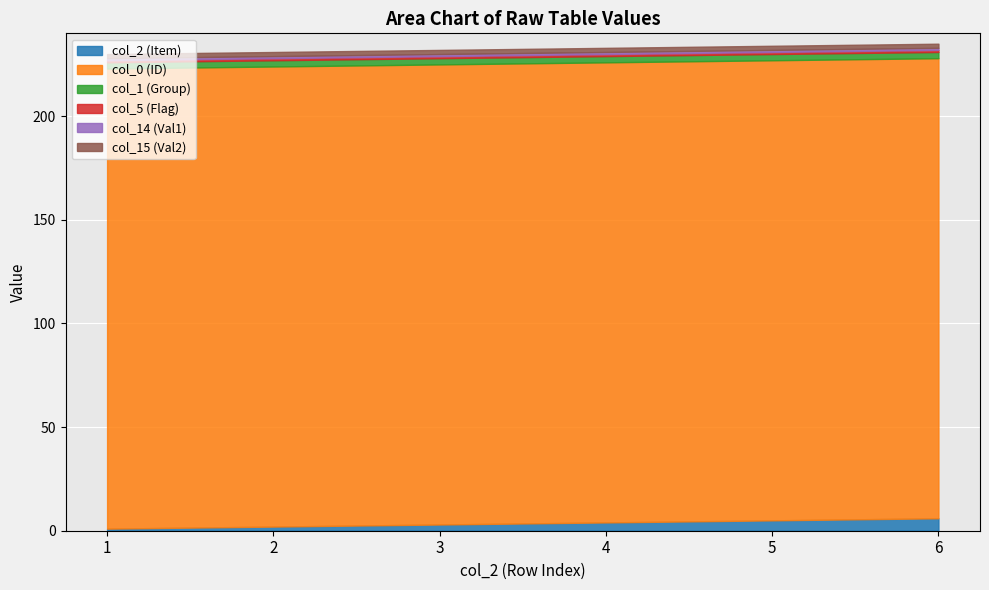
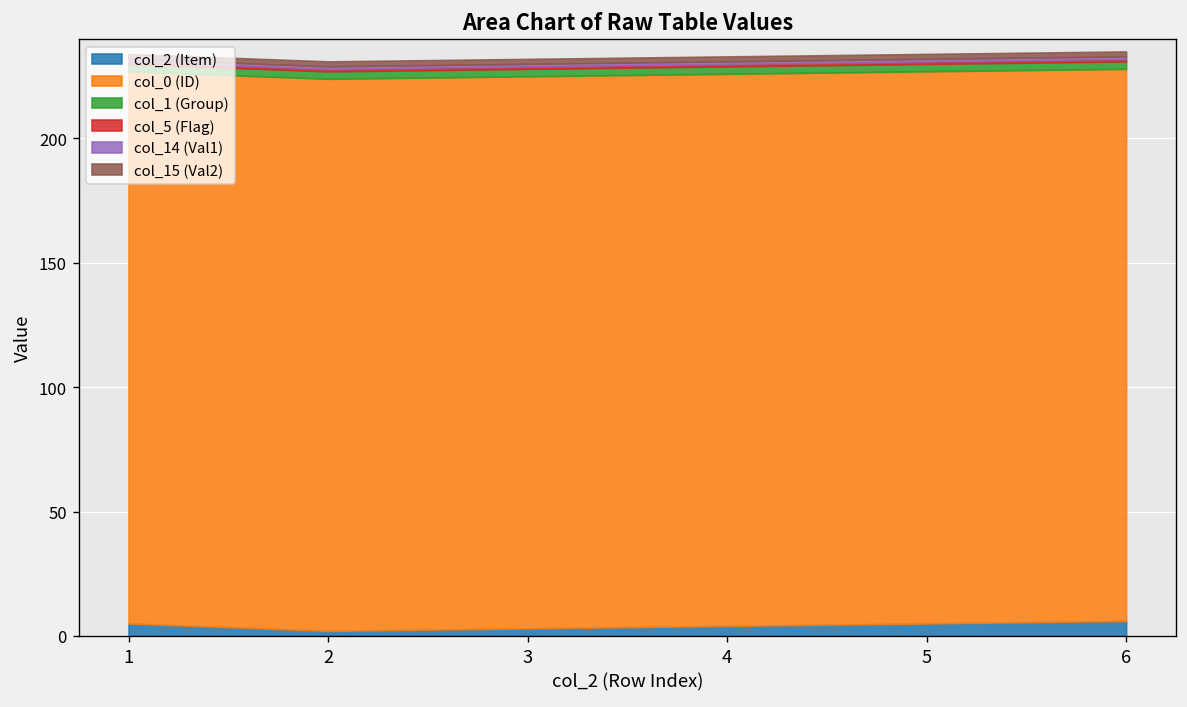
col_2 (Item), 1: 1 -> 5
